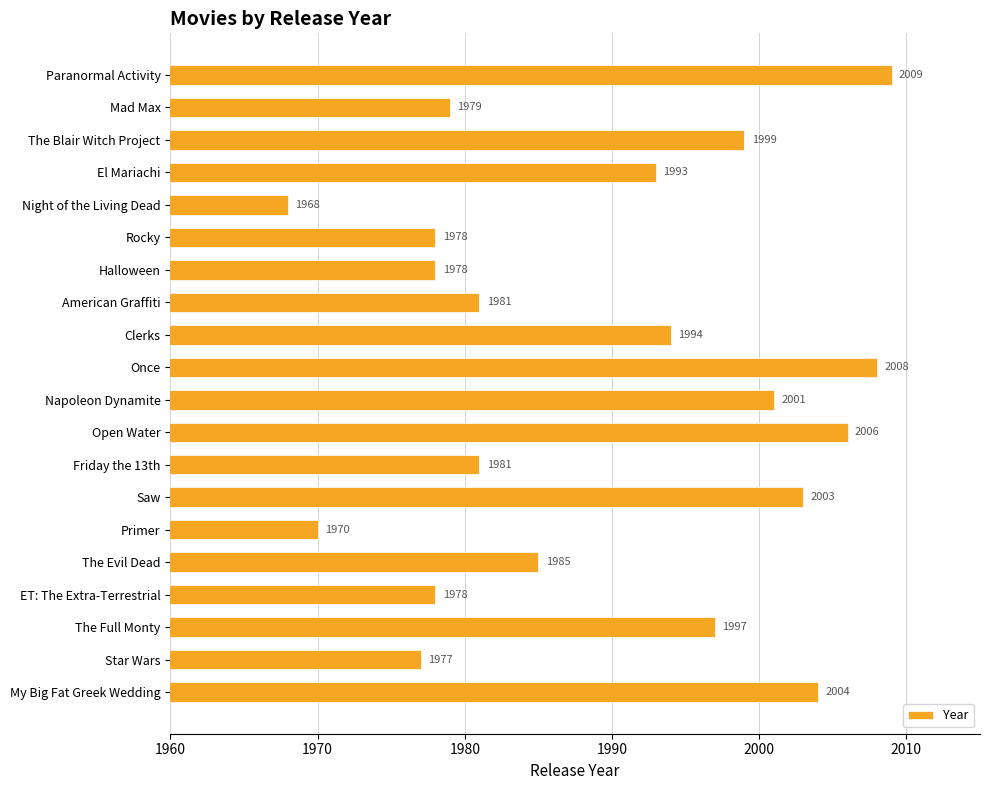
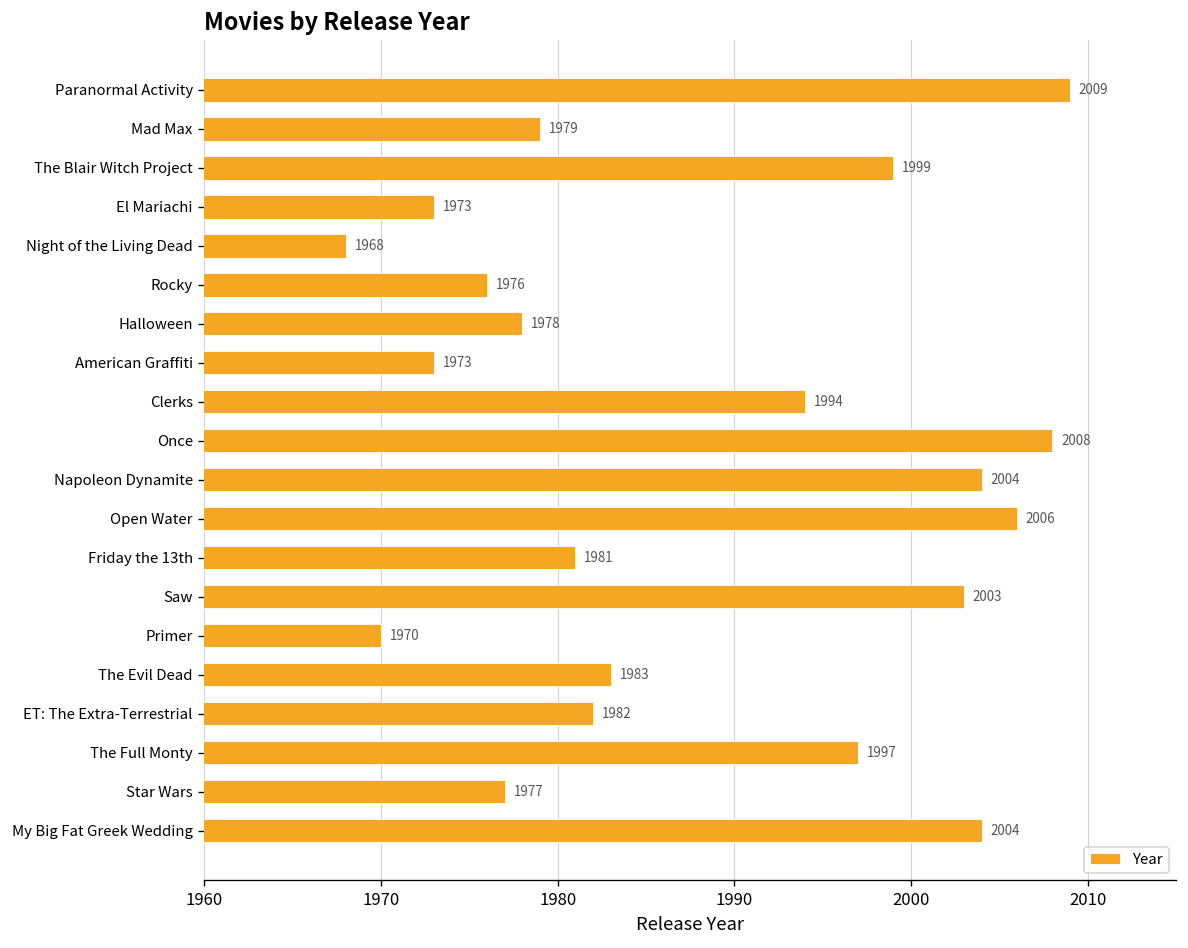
El Mariachi: 1993 -> 1973
Rocky: 1978 -> 1976
American Graffiti: 1981 -> 1973
Napoleon Dynamite: 2001 -> 2004
The Evil Dead: 1985 -> 1983
ET: The Extra-Terrestrial: 1978 -> 1982
